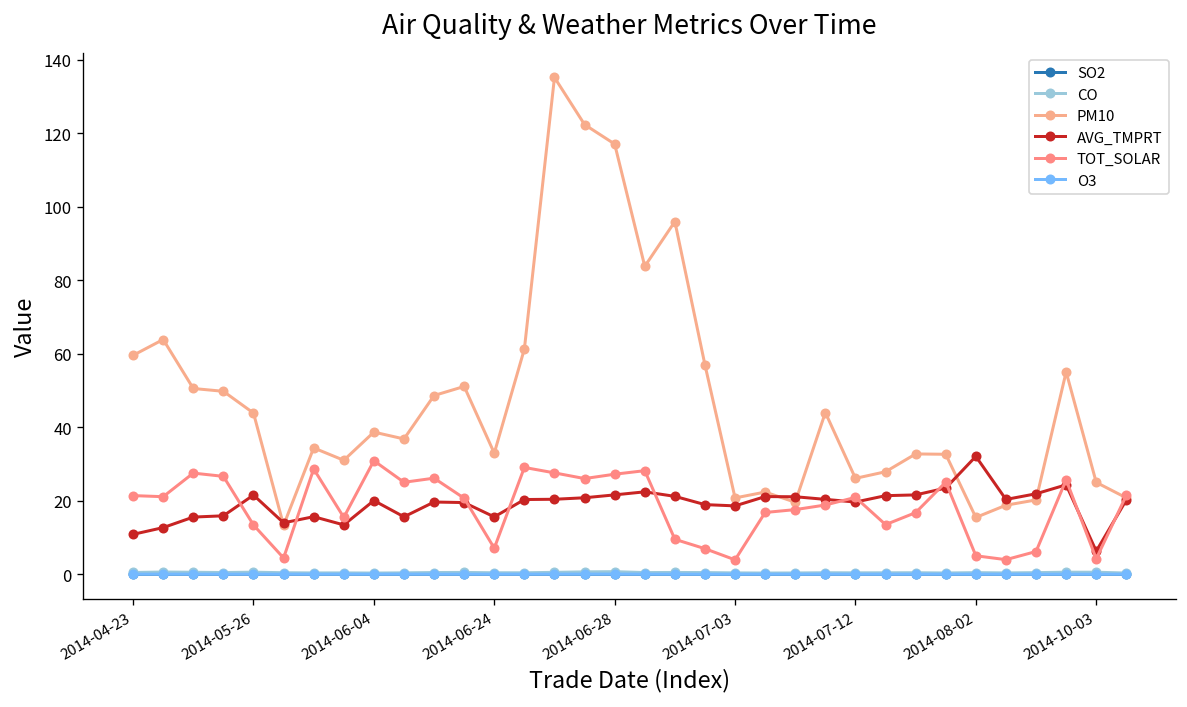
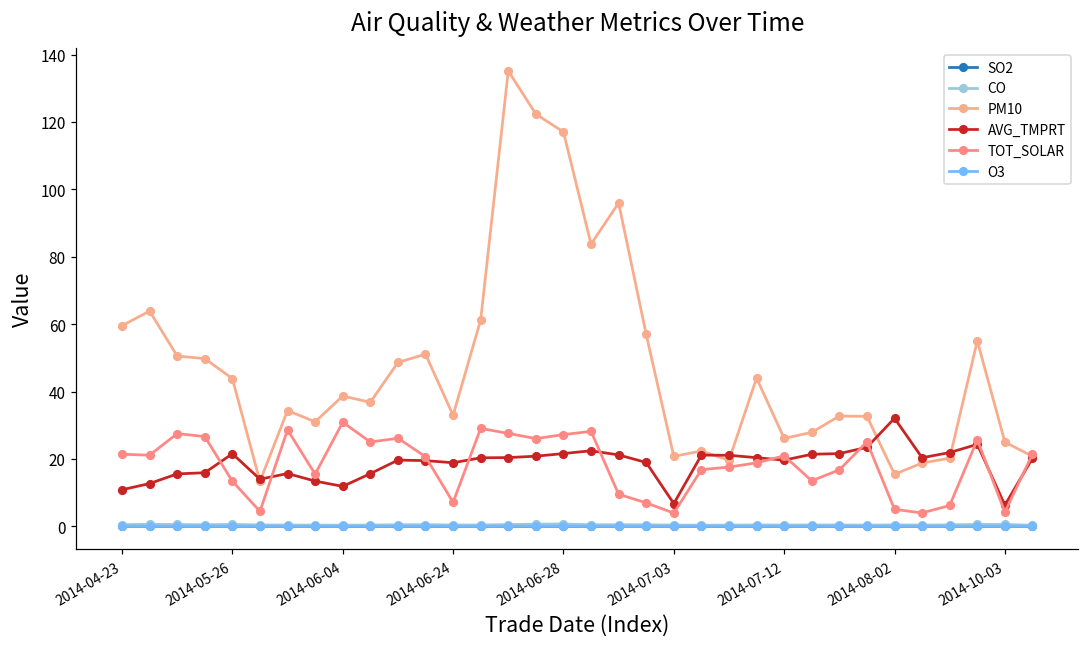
AVG_TMPRT, 2014-06-04: 20 -> 12
AVG_TMPRT, 2014-06-24: 16 -> 19
AVG_TMPRT, 2014-07-03: 19 -> 7
